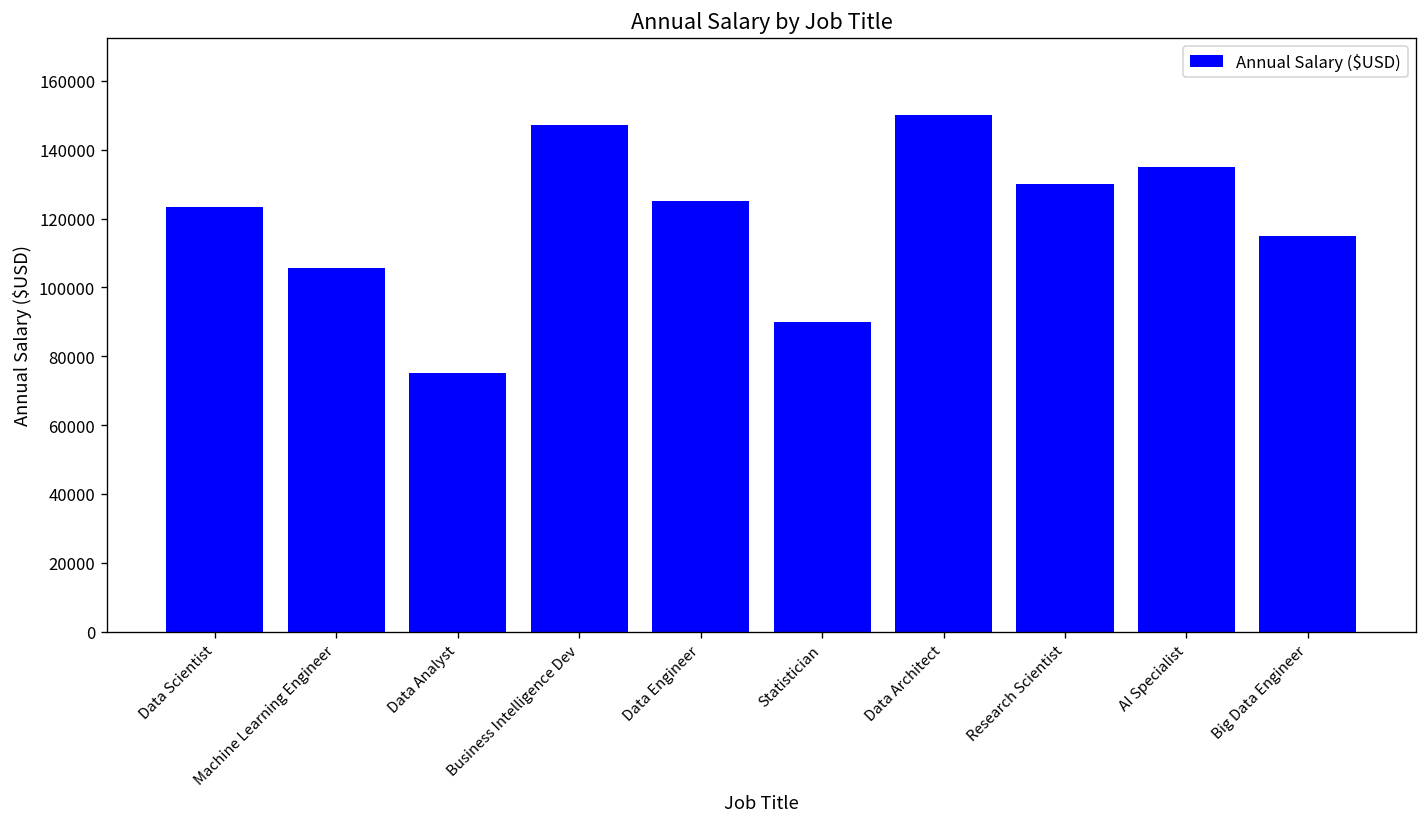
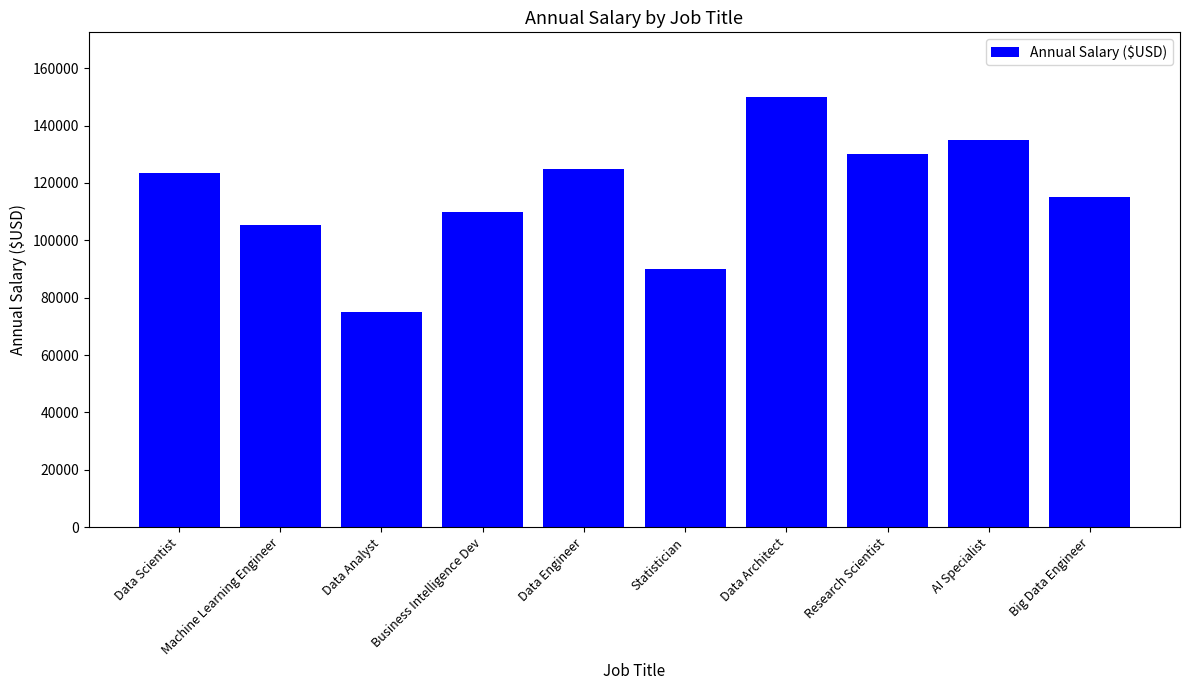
Business Intelligence Dev: 147000 -> 110000
